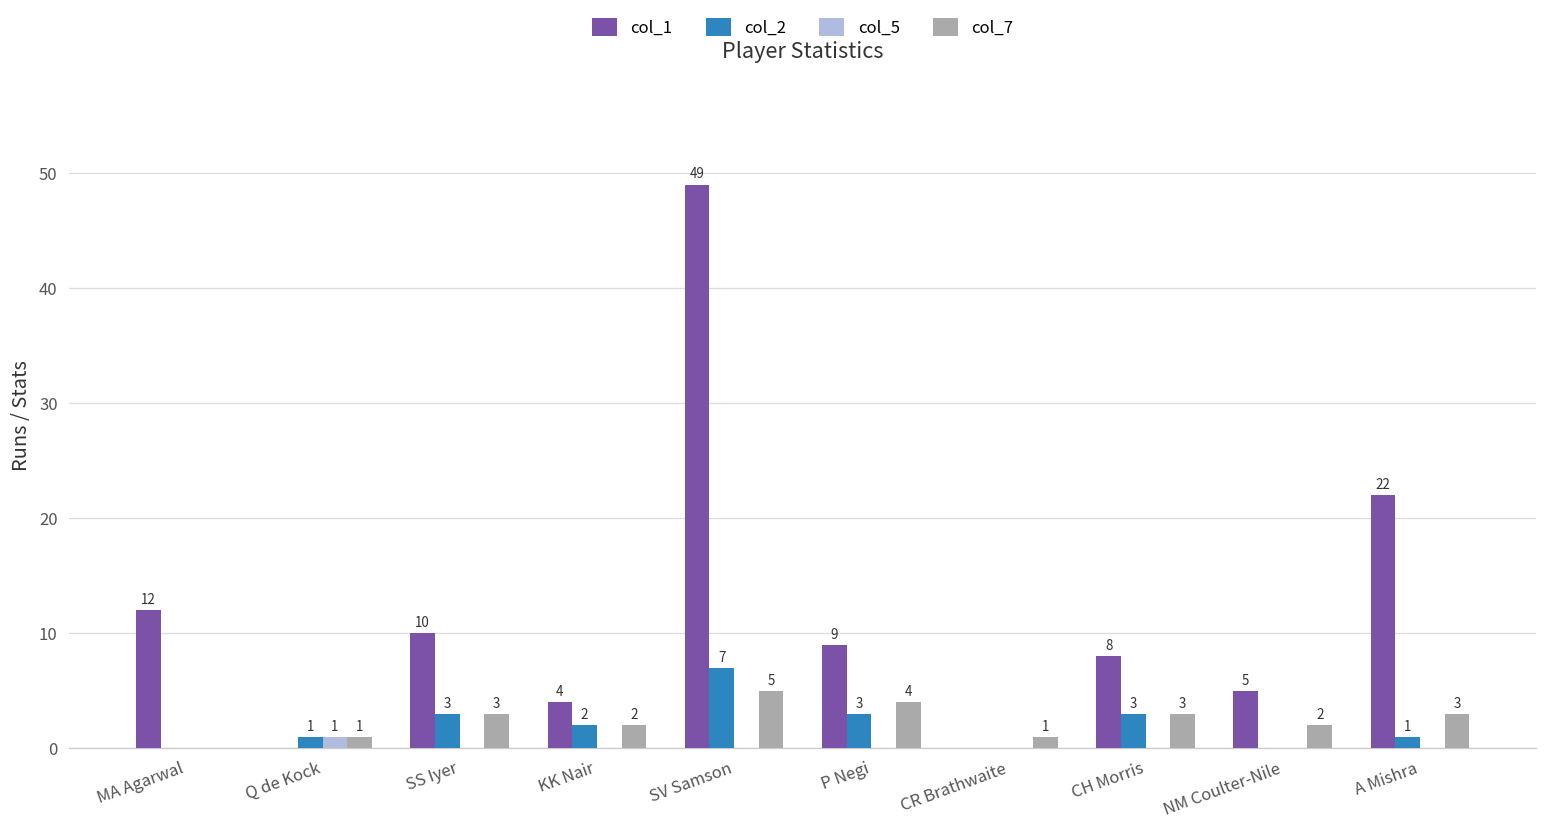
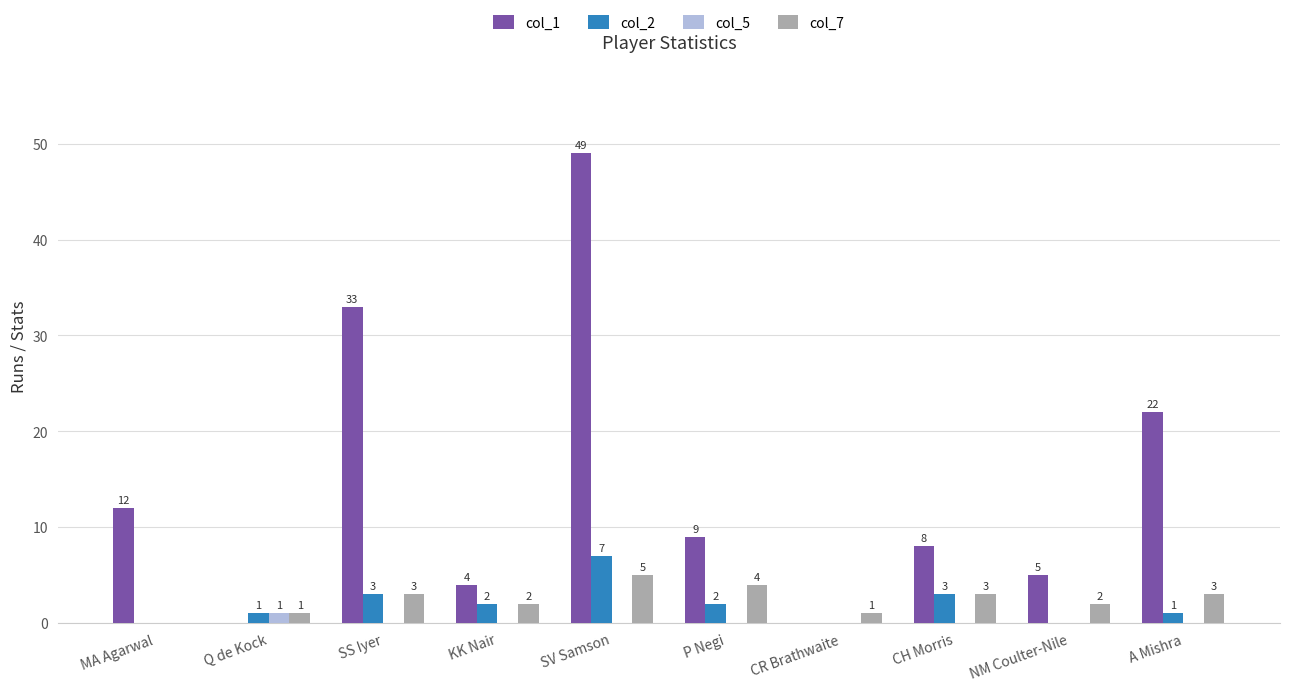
col_1, SS Iyer: 10 -> 33
col_2, P Negi: 3 -> 2
